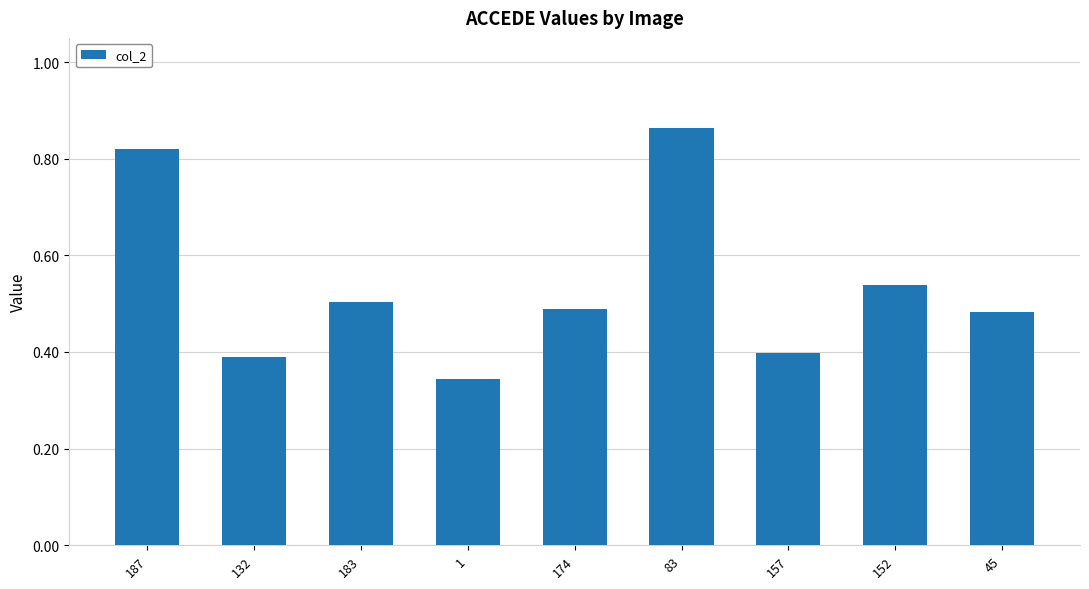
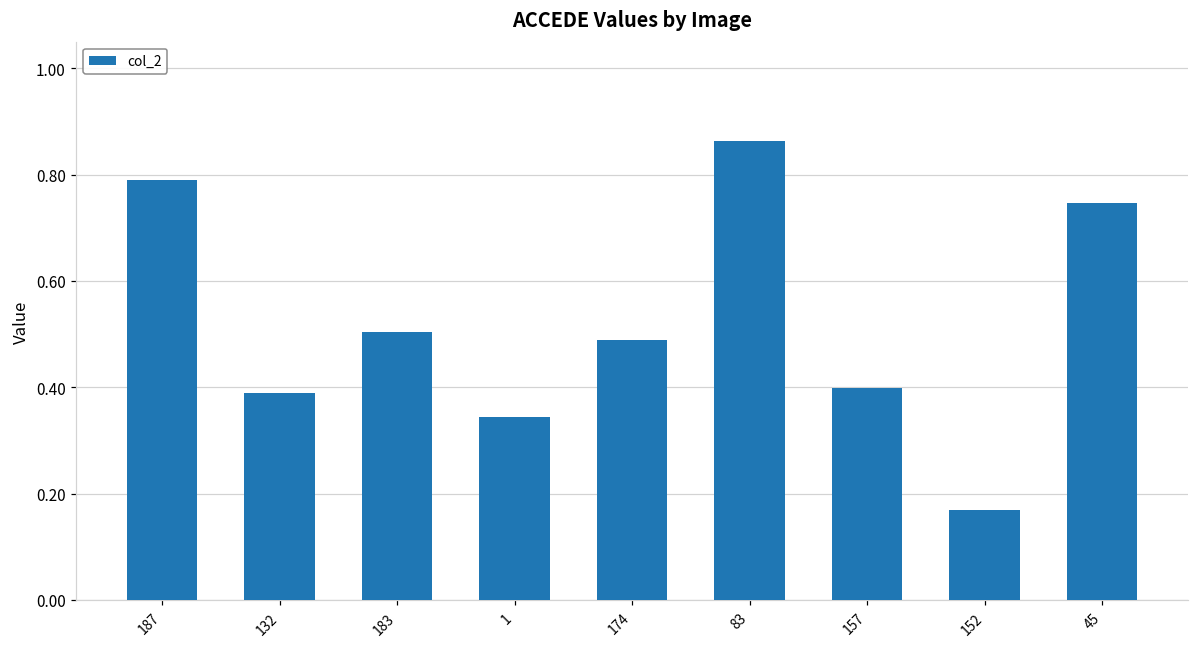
187: 0.82 -> 0.79
152: 0.54 -> 0.17
45: 0.48 -> 0.75
